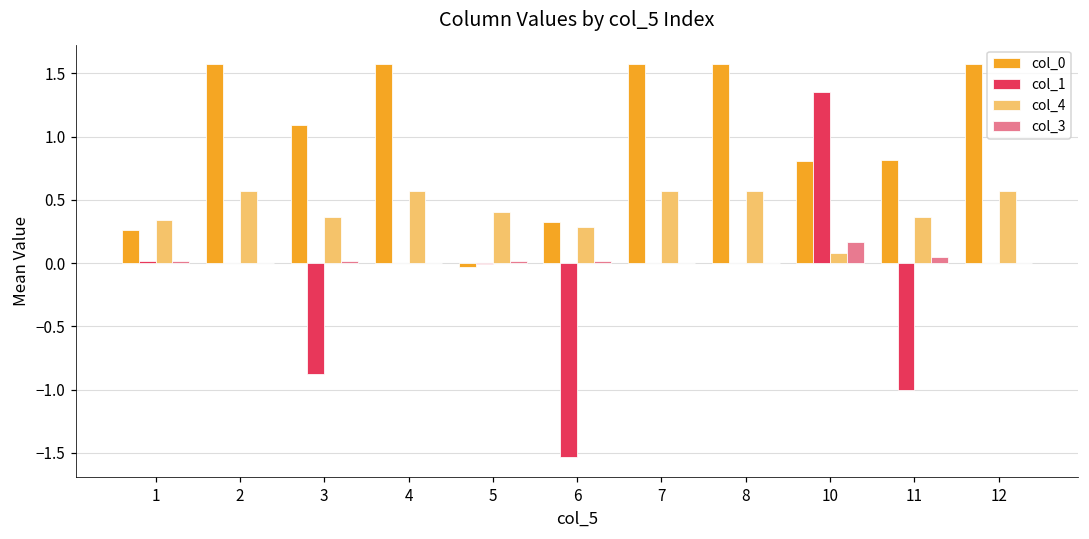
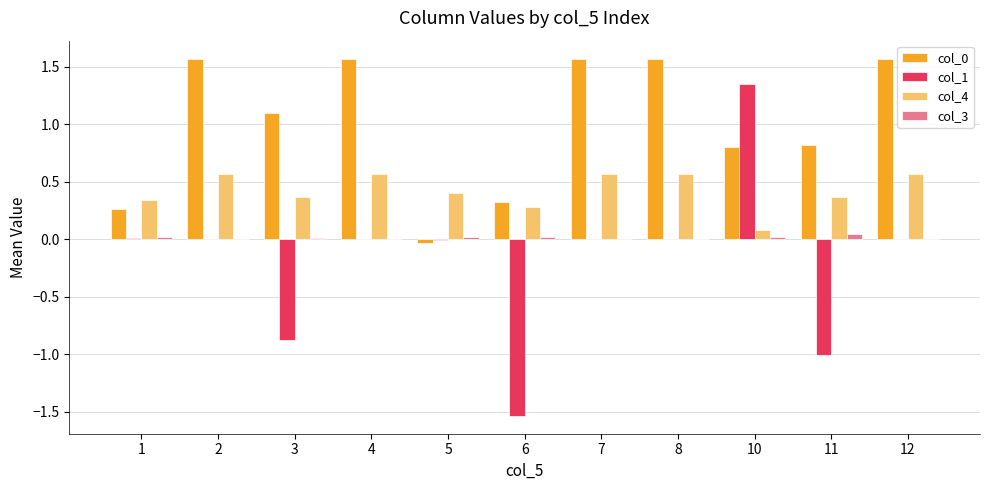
col_3, 10: 0.17 -> 0.02
